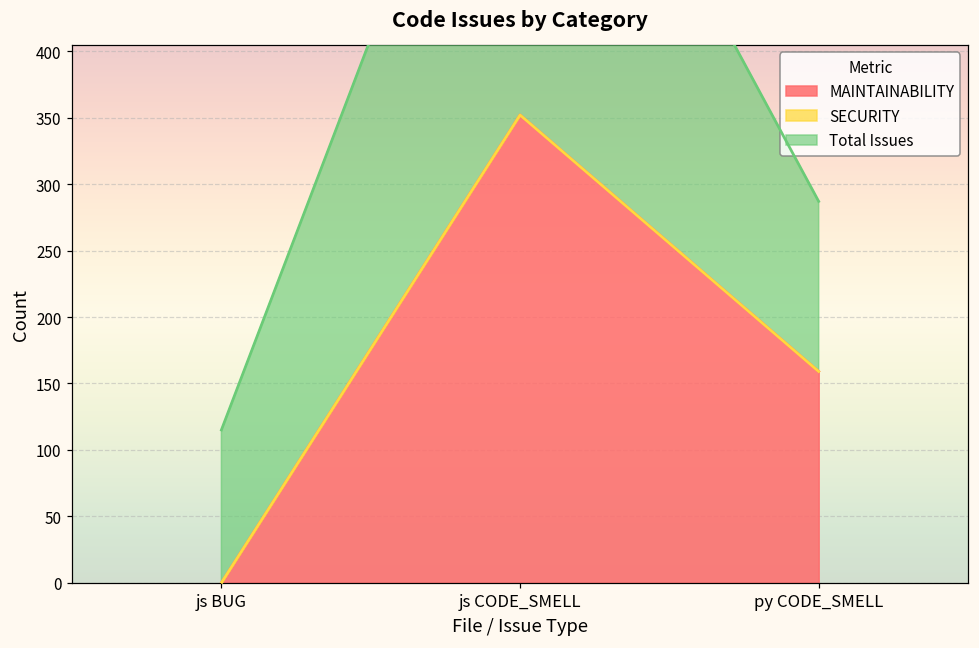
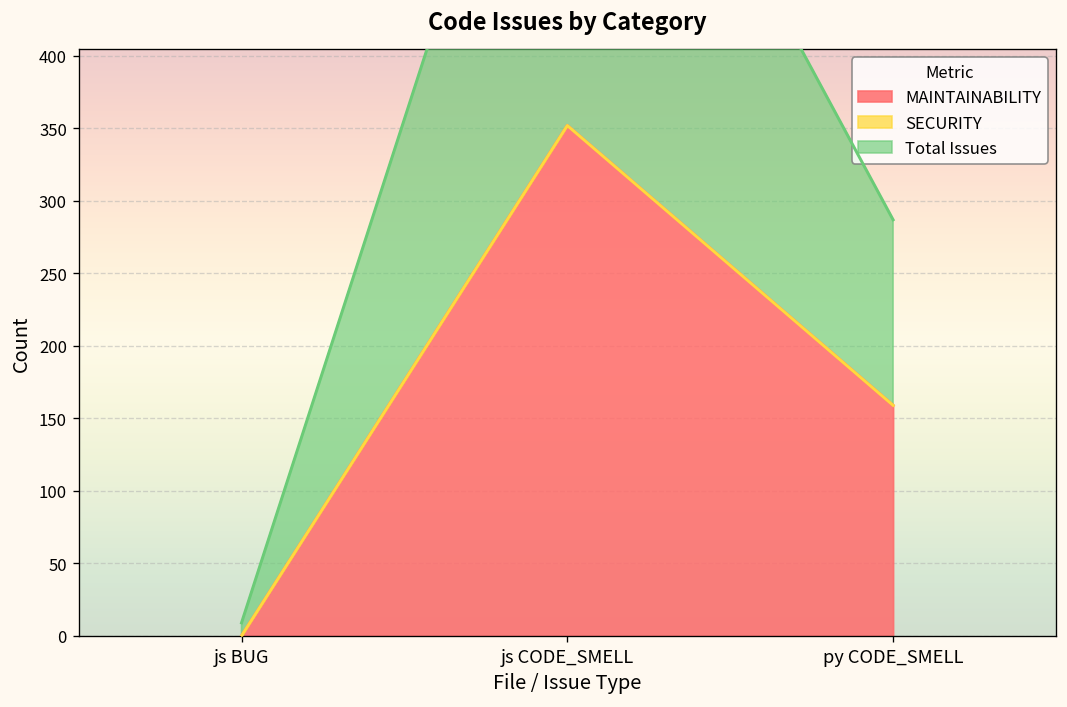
Total Issues, js BUG: 115 -> 9
